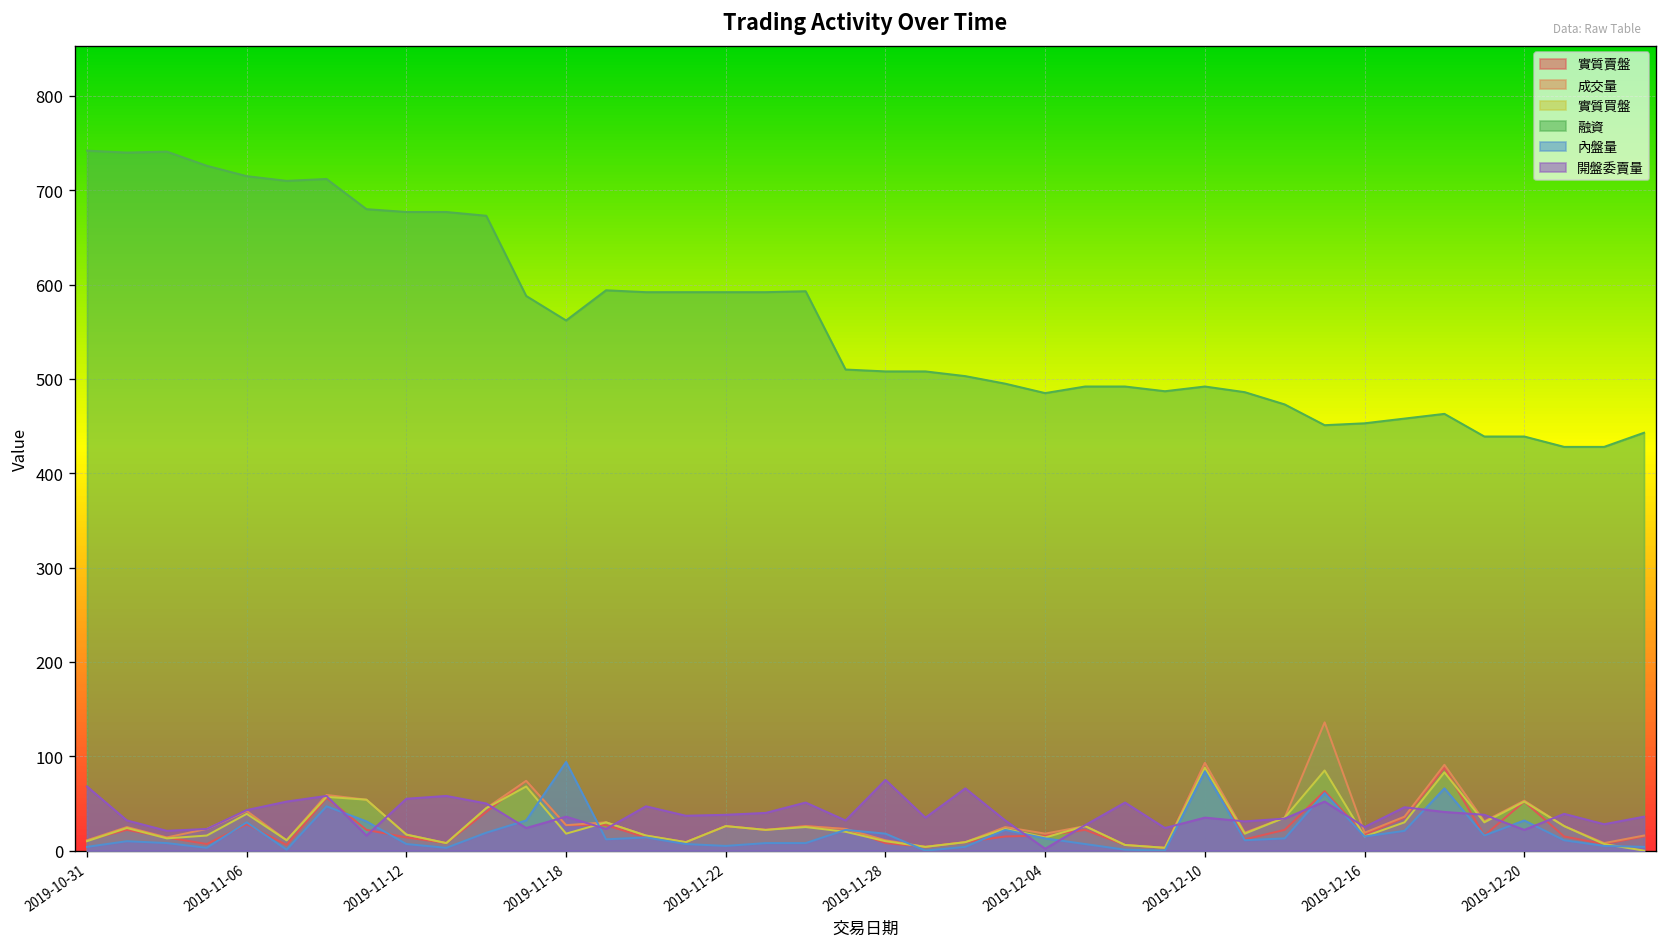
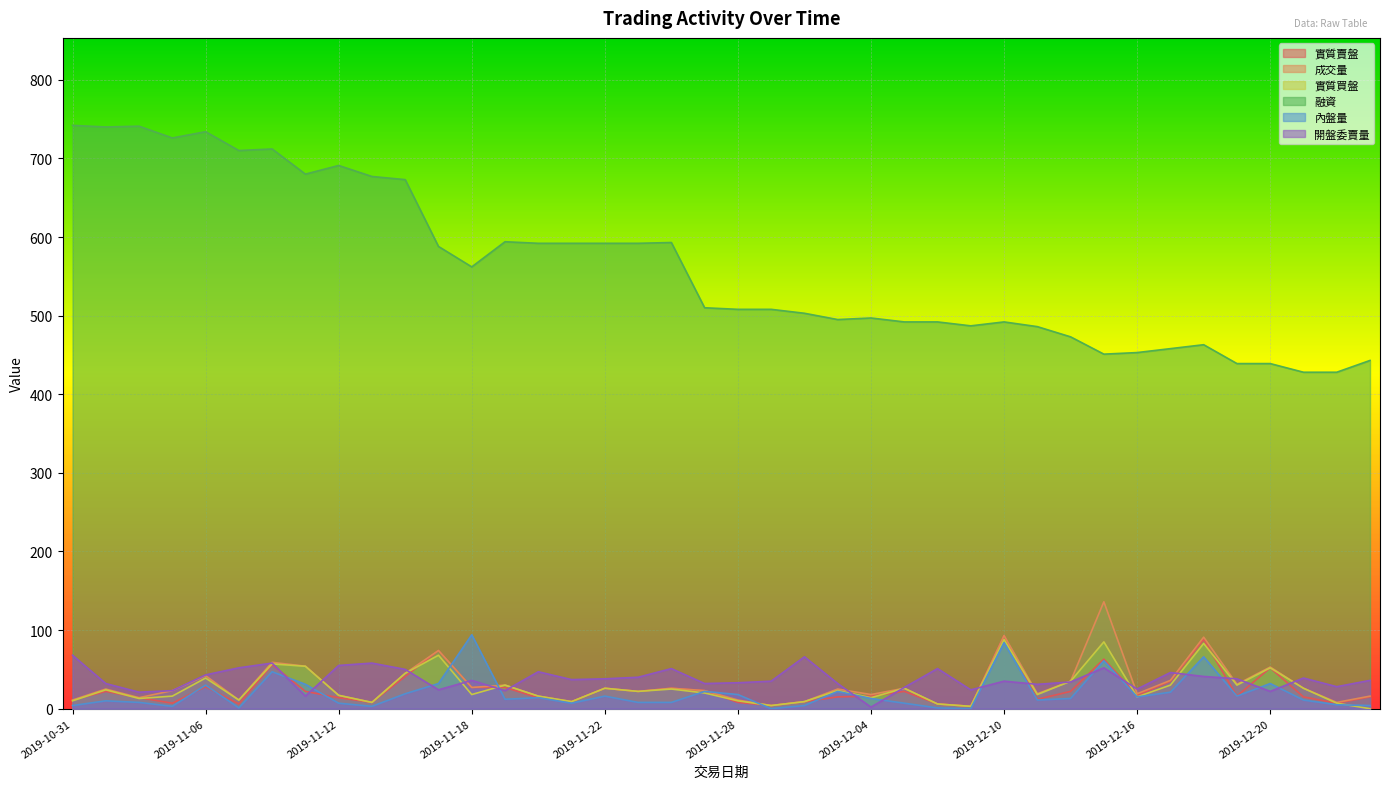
融資, 2019-11-06: 720 -> 730
融資, 2019-11-12: 680 -> 690
內盤量, 2019-11-22: 10 -> 20
開盤委賣量, 2019-11-28: 80 -> 30
融資, 2019-12-04: 490 -> 500
